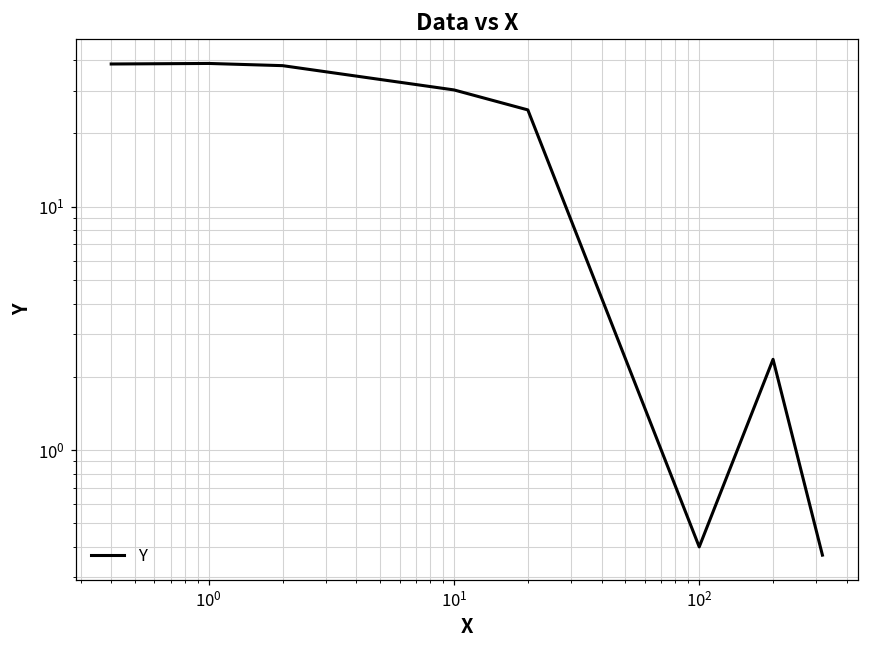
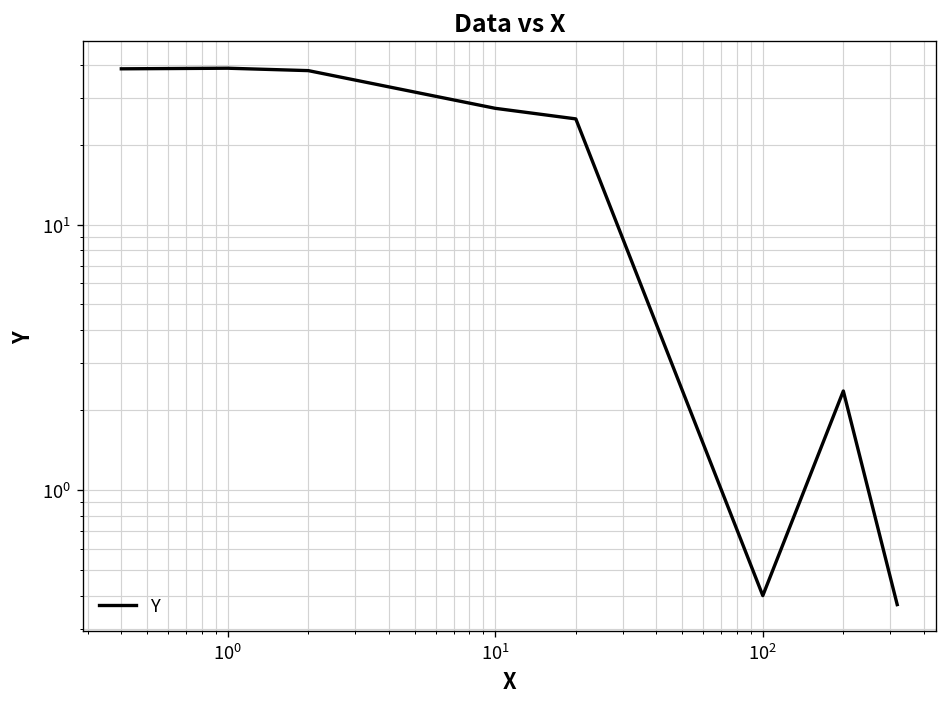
10^1: 30 -> 27
